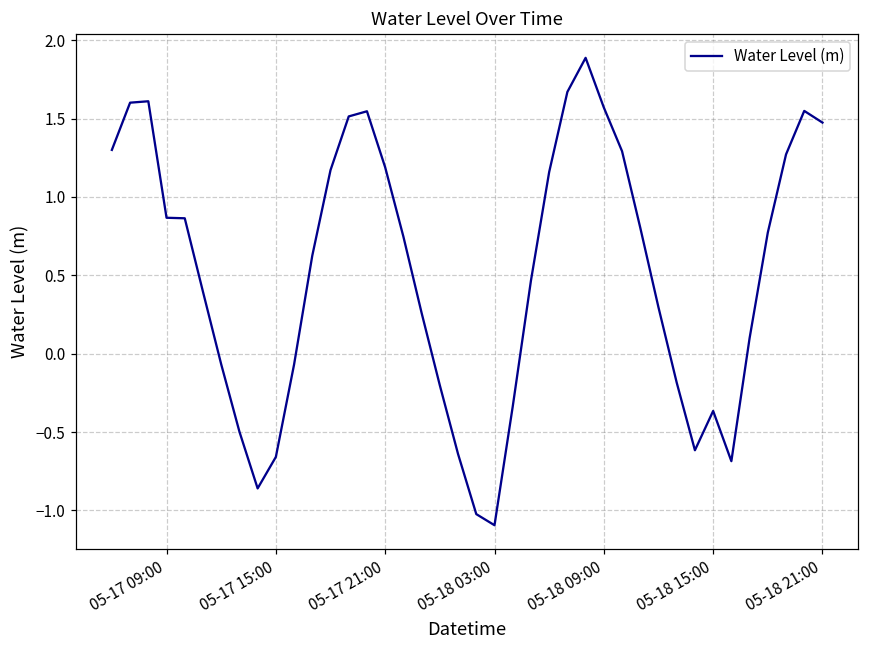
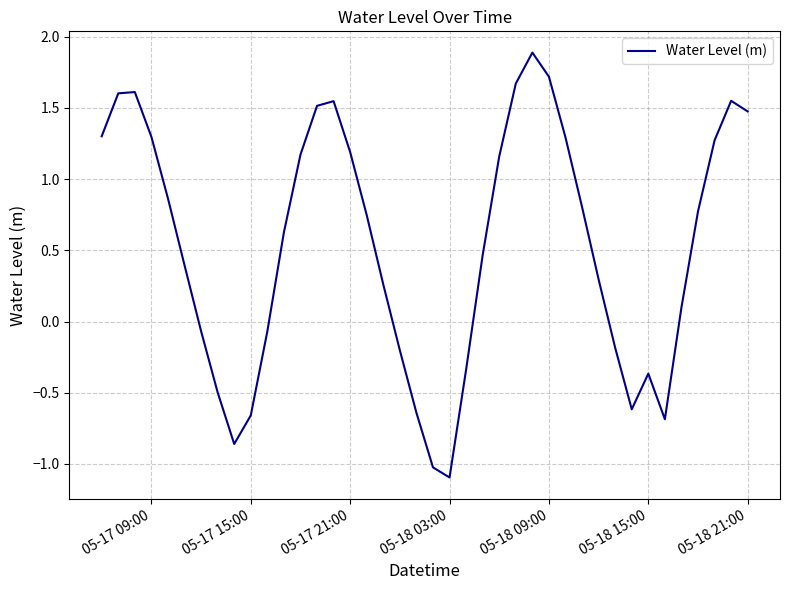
05-17 09:00: 0.87 -> 1.30
05-18 09:00: 1.57 -> 1.72
